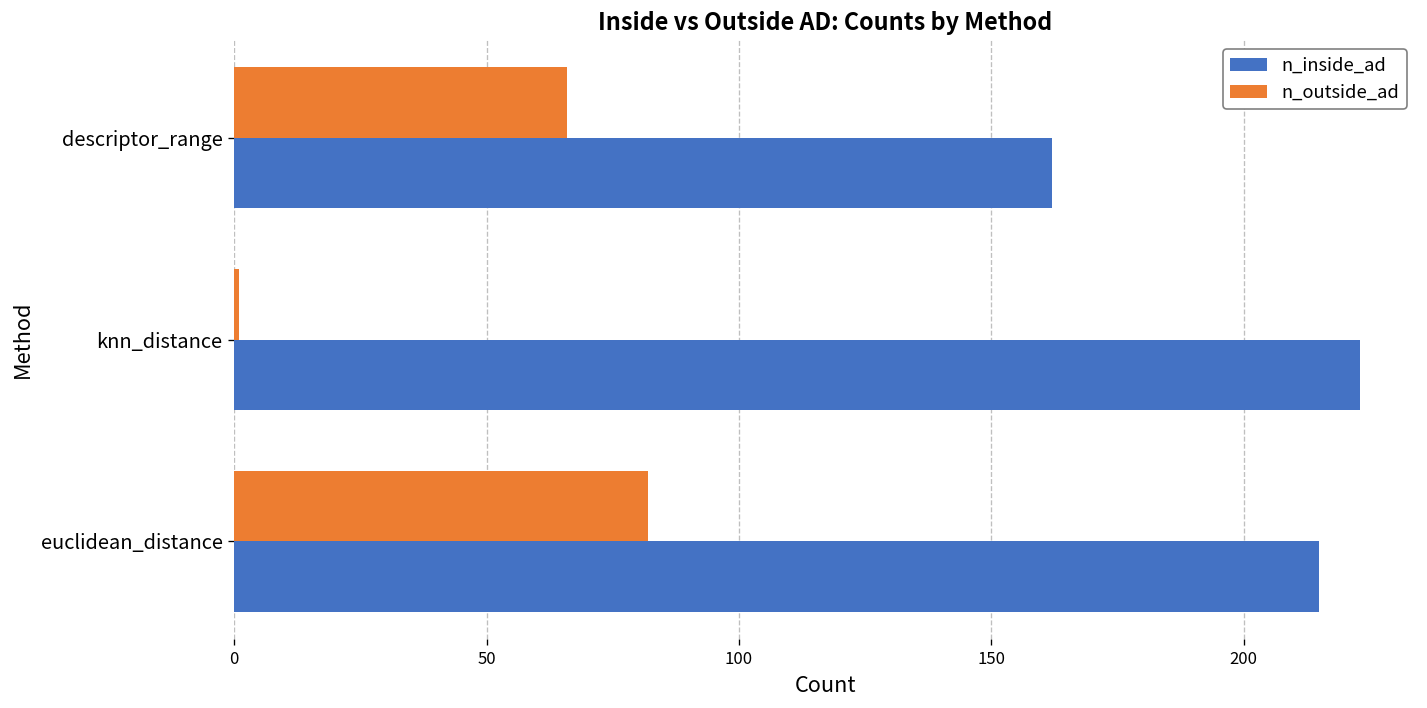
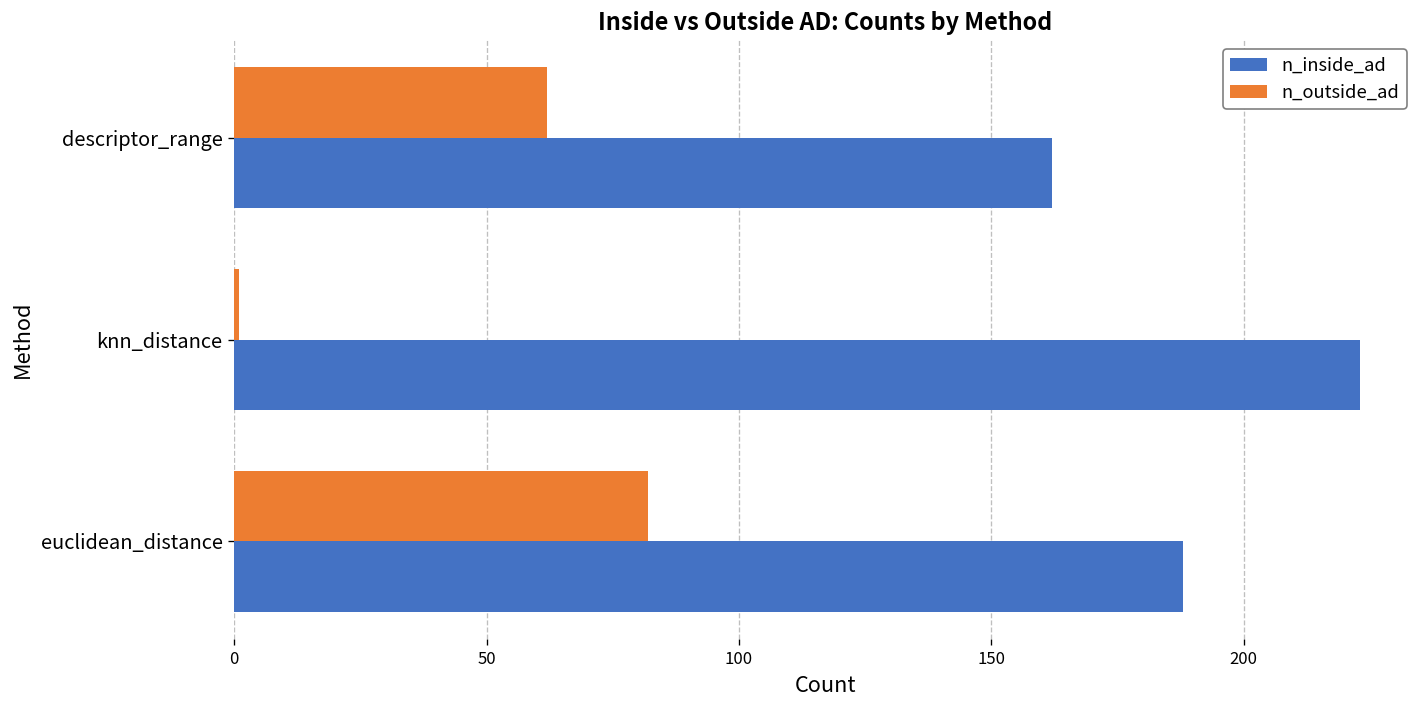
n_outside_ad, descriptor_range: 66 -> 62
n_inside_ad, euclidean_distance: 215 -> 188
